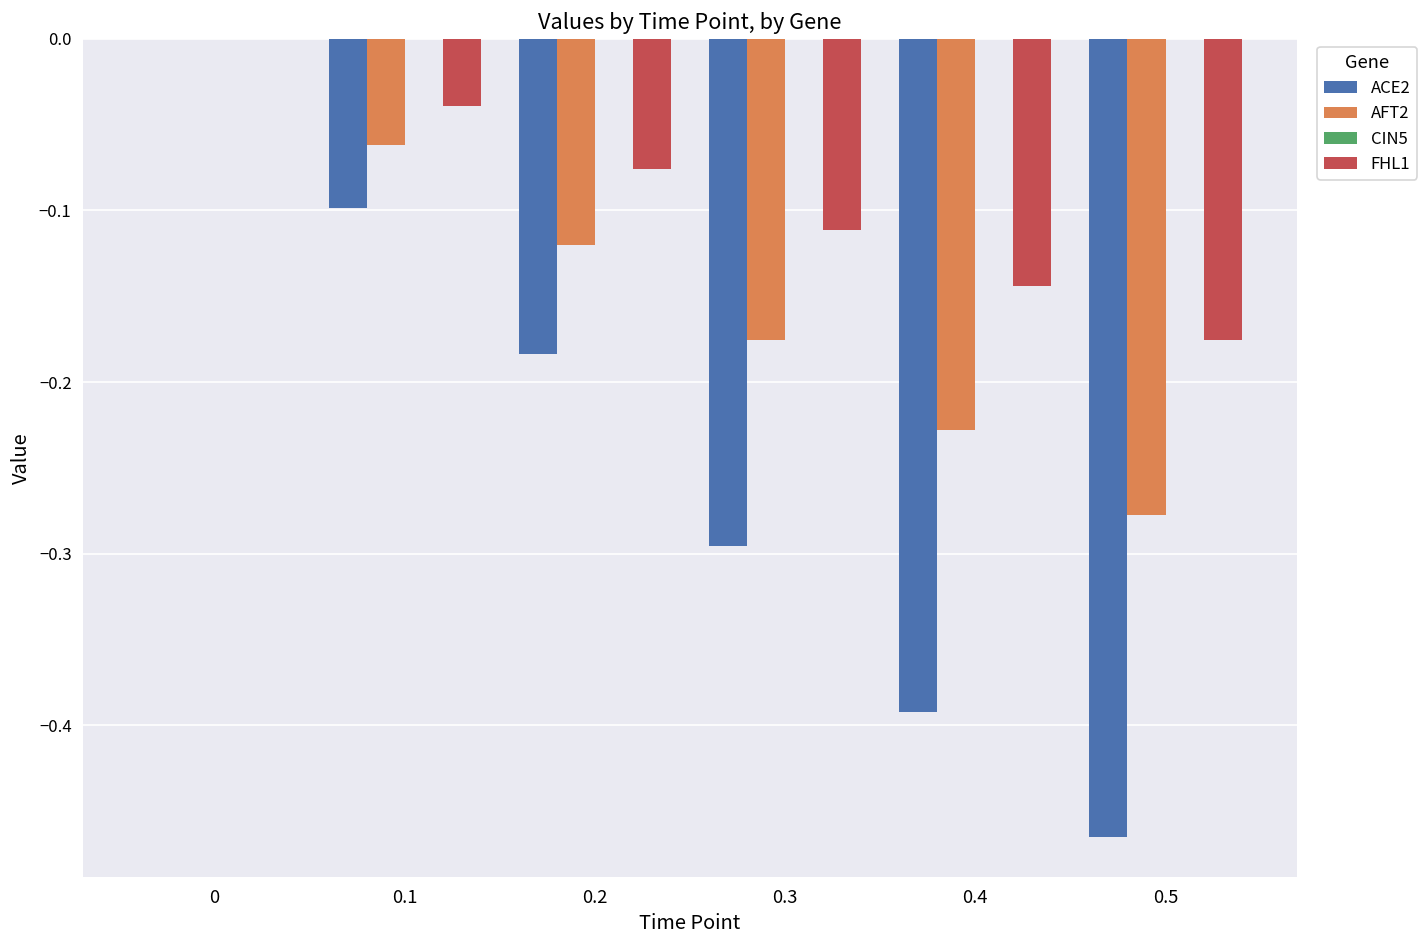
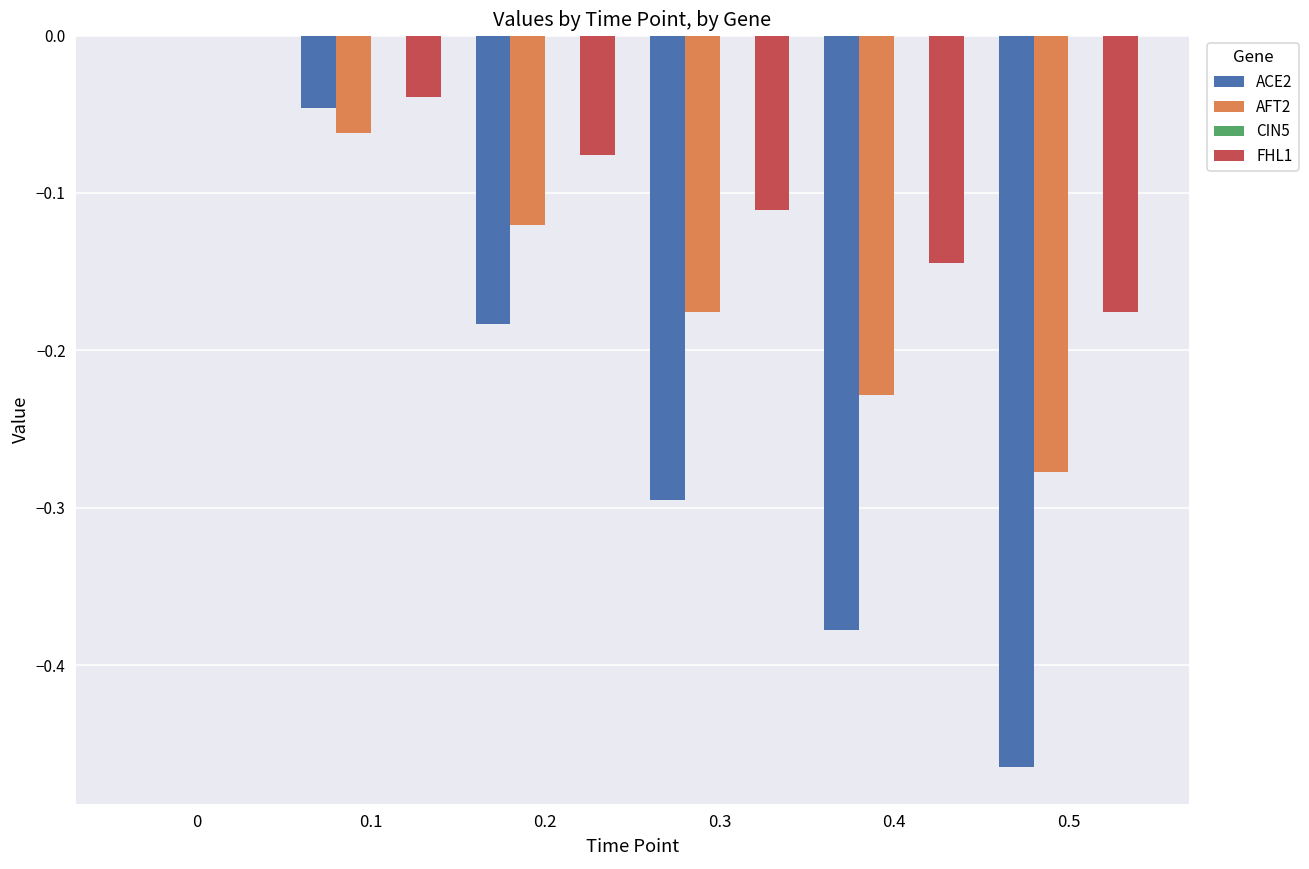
ACE2, 0.1: -0.098 -> -0.046
ACE2, 0.4: -0.392 -> -0.378
